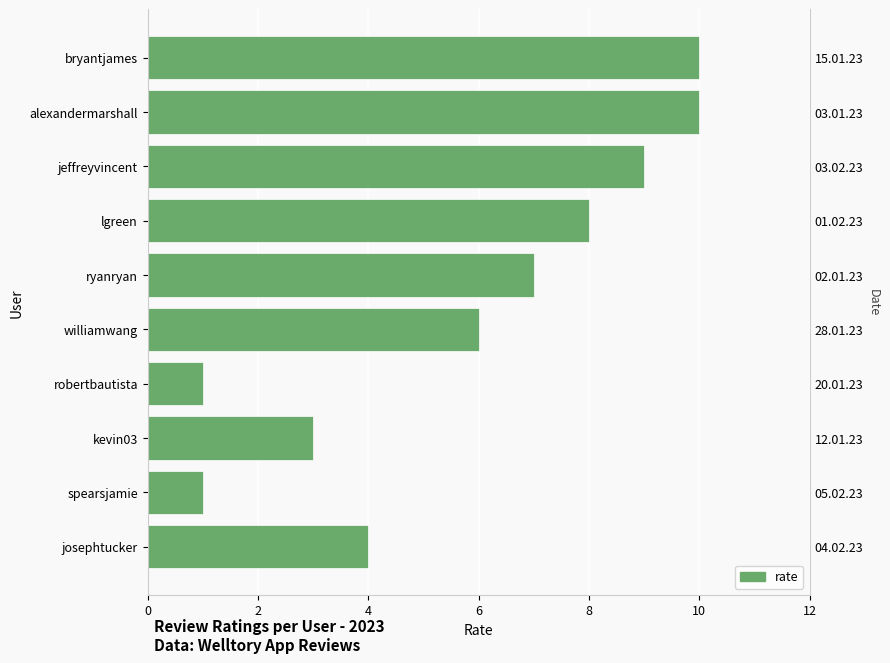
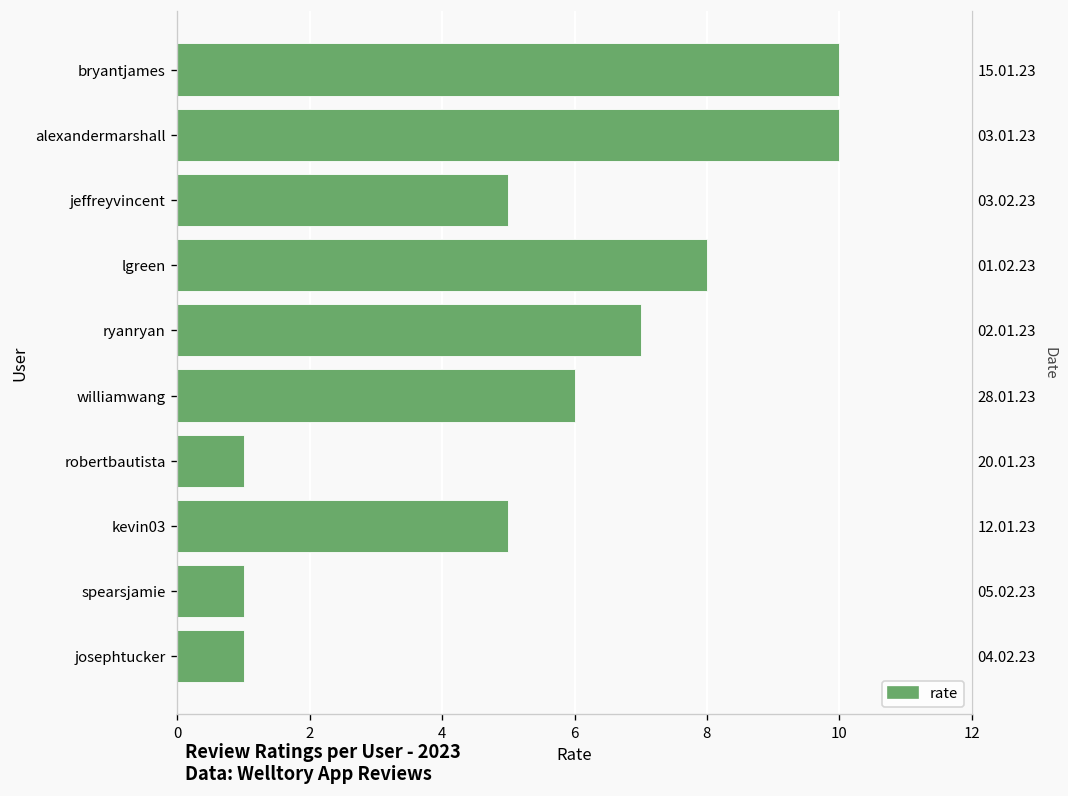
jeffreyvincent: 9 -> 5
kevin03: 3 -> 5
josephtucker: 4 -> 1
